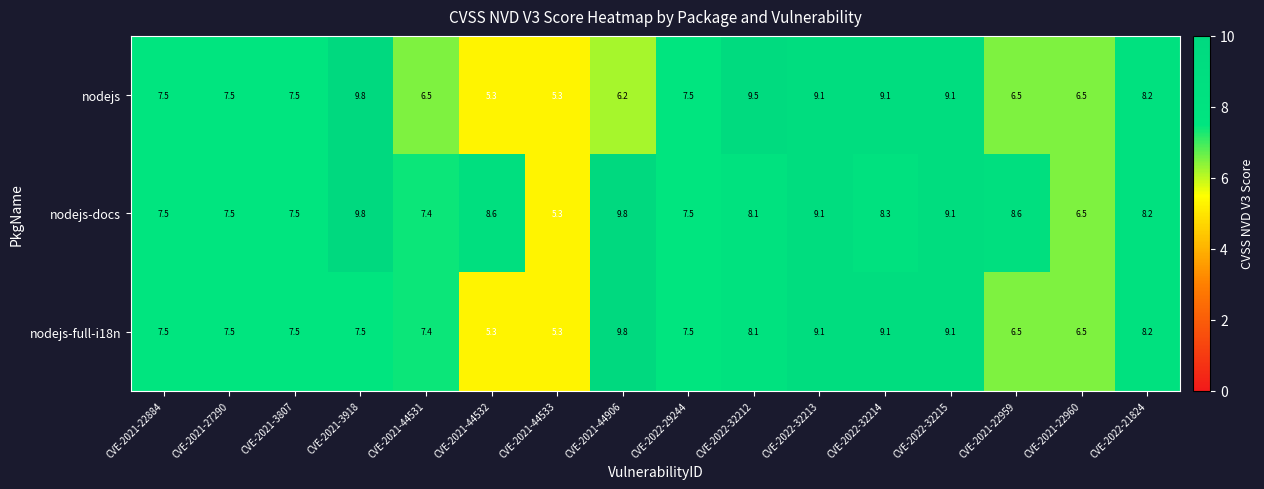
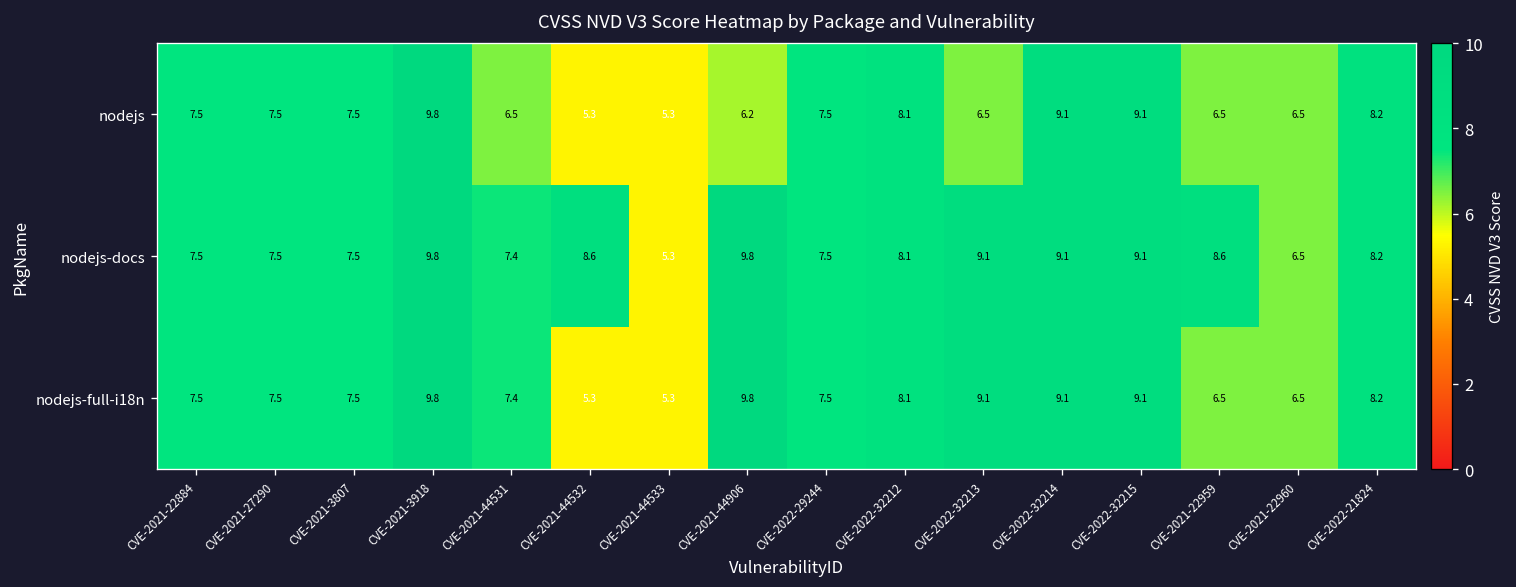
nodejs, CVE-2022-32212: 9.5 -> 8.1
nodejs, CVE-2022-32213: 9.1 -> 6.5
nodejs-docs, CVE-2022-32214: 8.3 -> 9.1
nodejs-full-i18n, CVE-2021-3918: 7.5 -> 9.8
